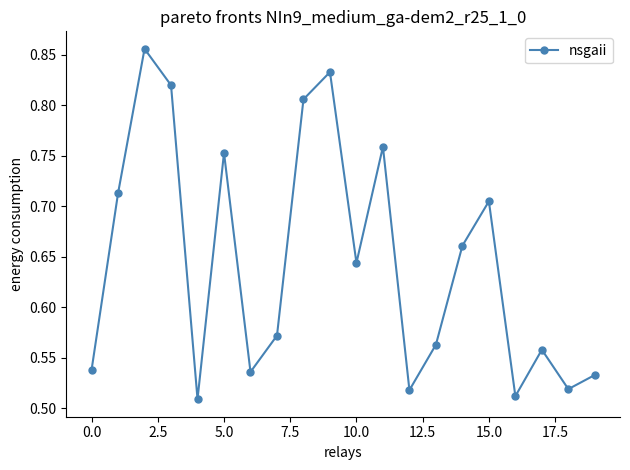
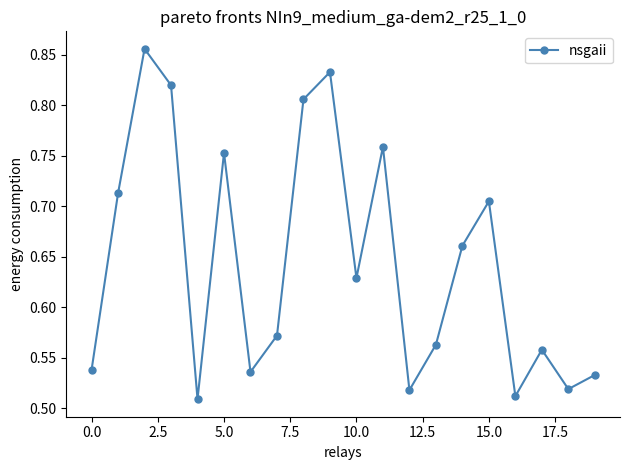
10.0: 0.644 -> 0.629
